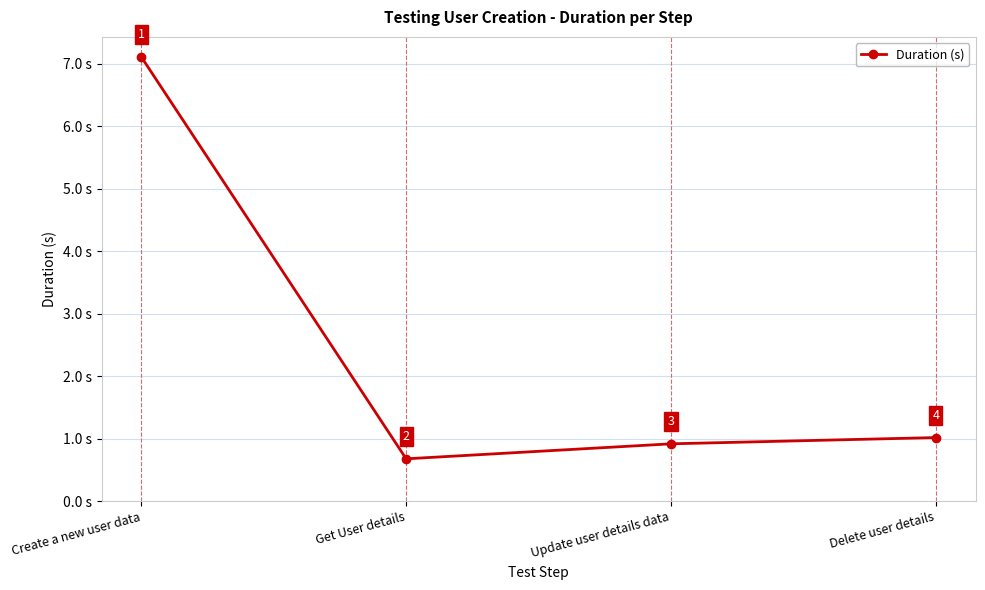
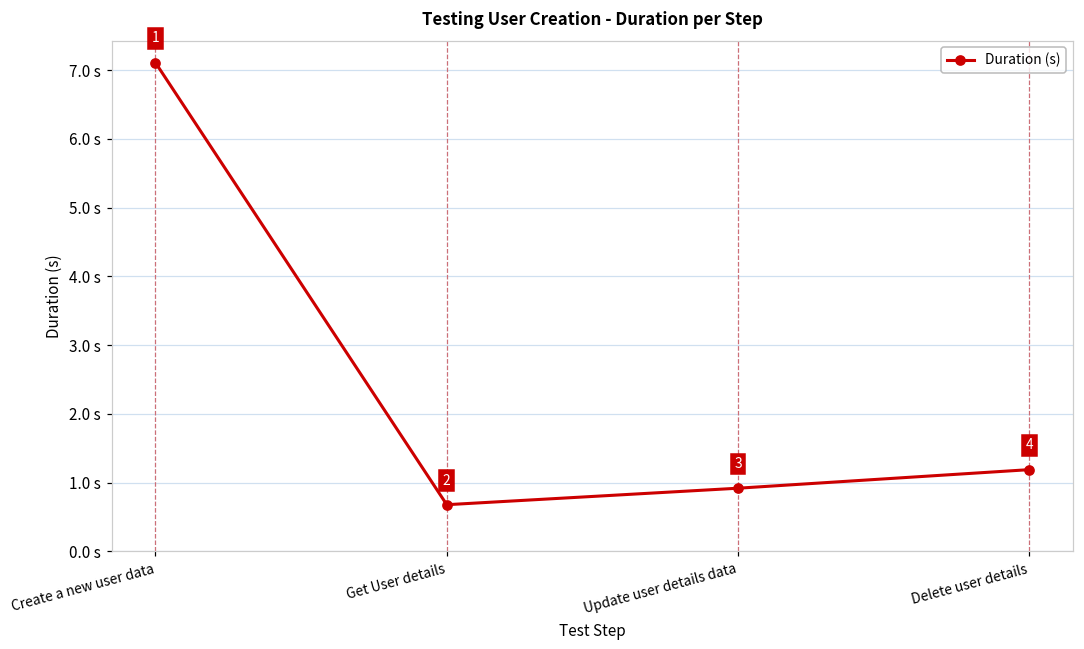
Delete user details: 1.0 s -> 1.2 s
